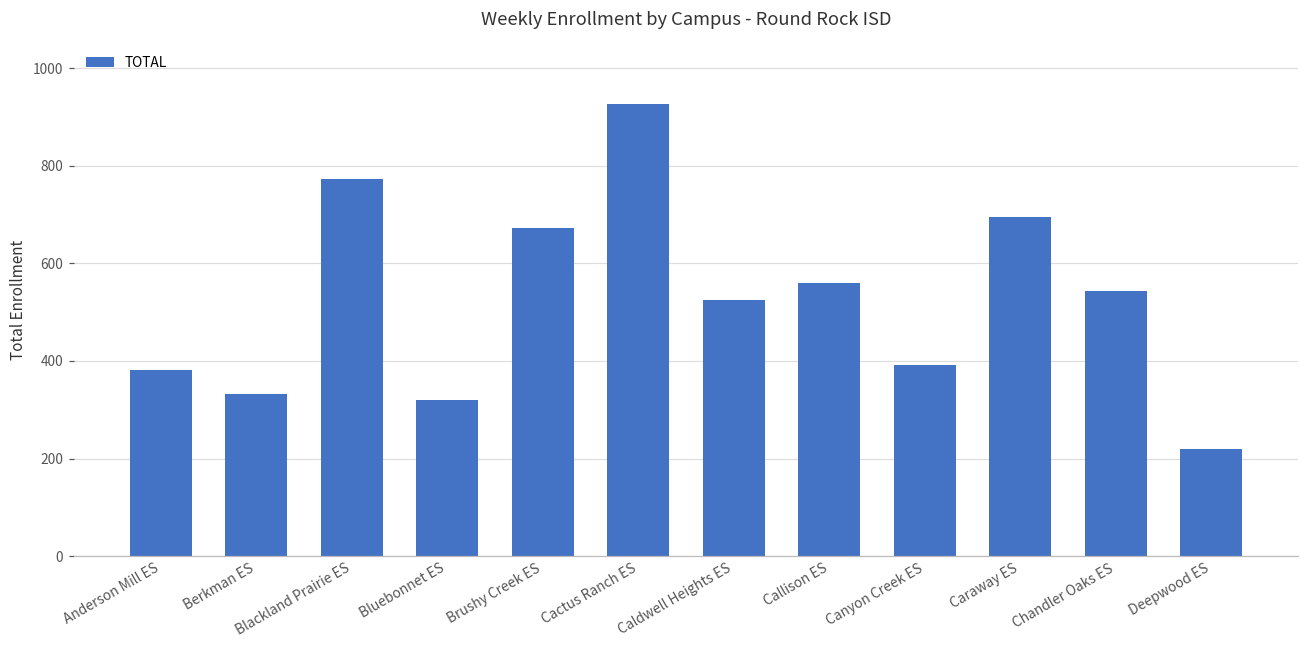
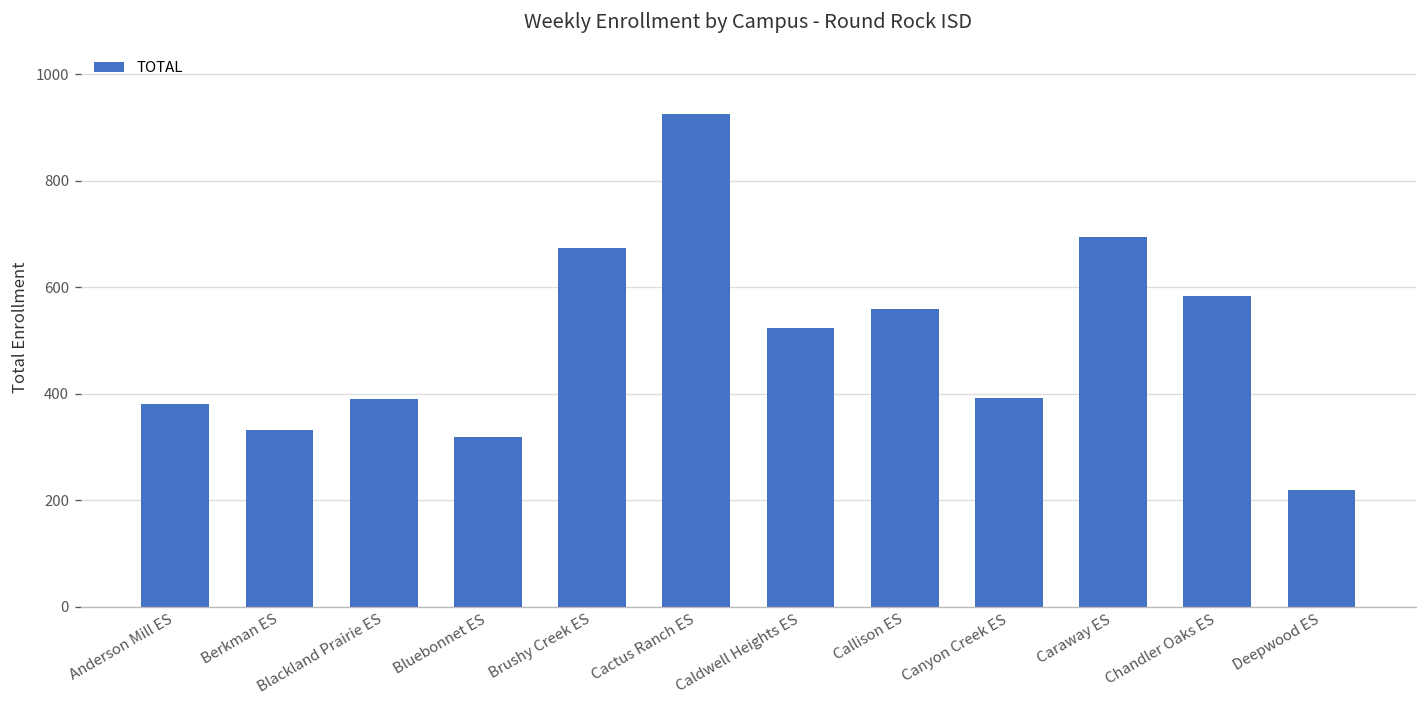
Blackland Prairie ES: 770 -> 390
Chandler Oaks ES: 540 -> 580
